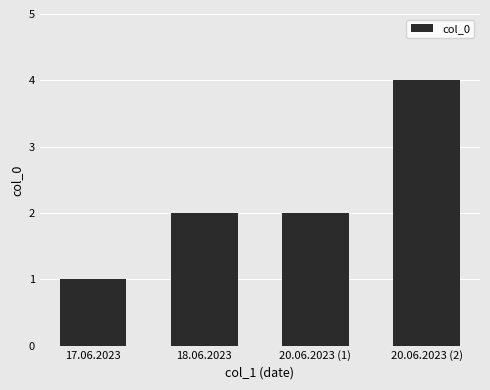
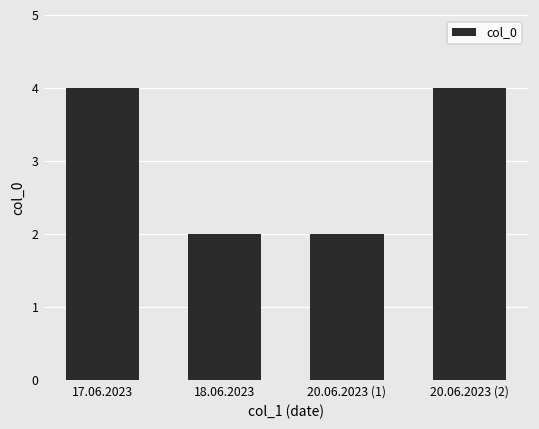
17.06.2023: 1 -> 4
